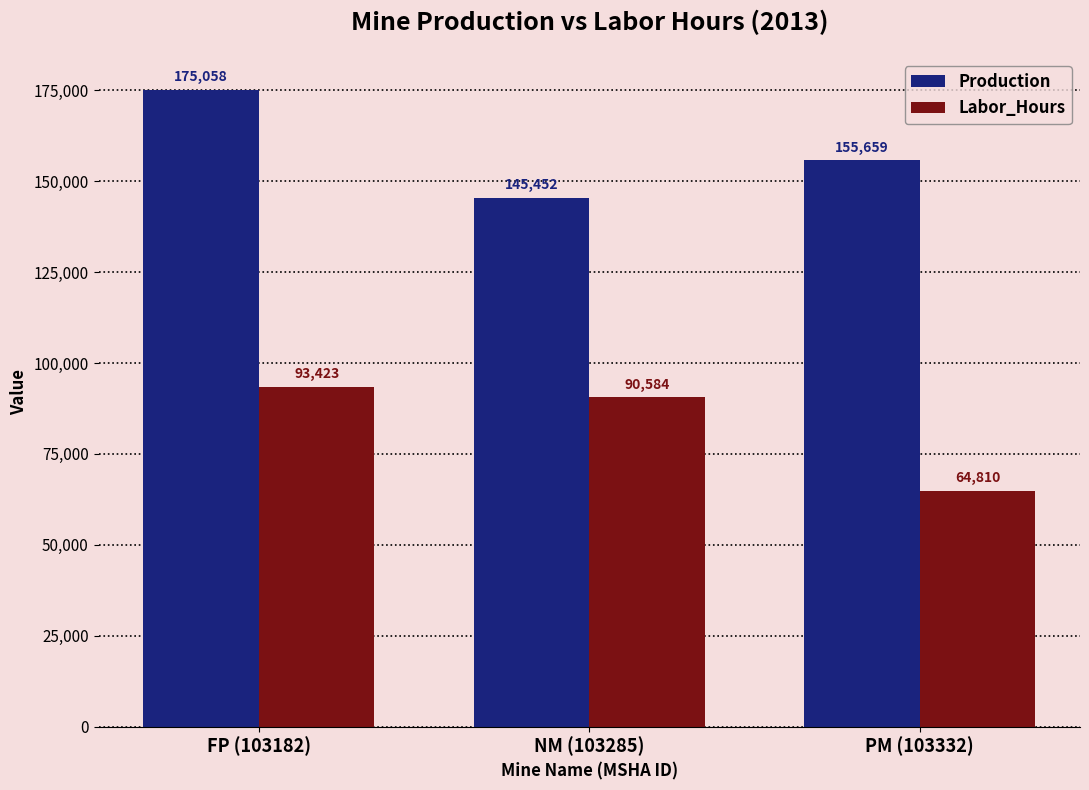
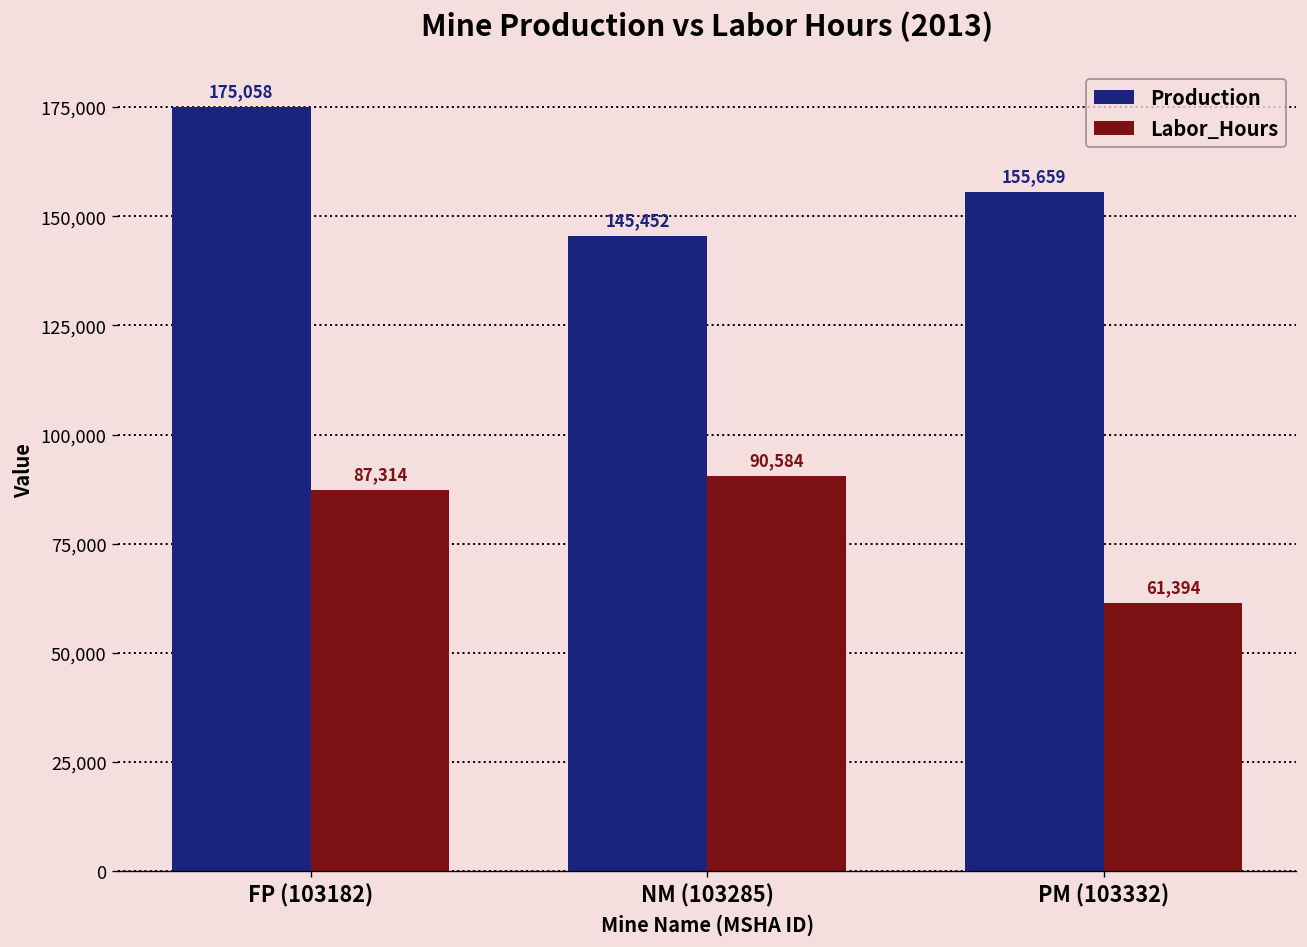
Labor_Hours, FP (103182): 93,423 -> 87,314
Labor_Hours, PM (103332): 64,810 -> 61,394
